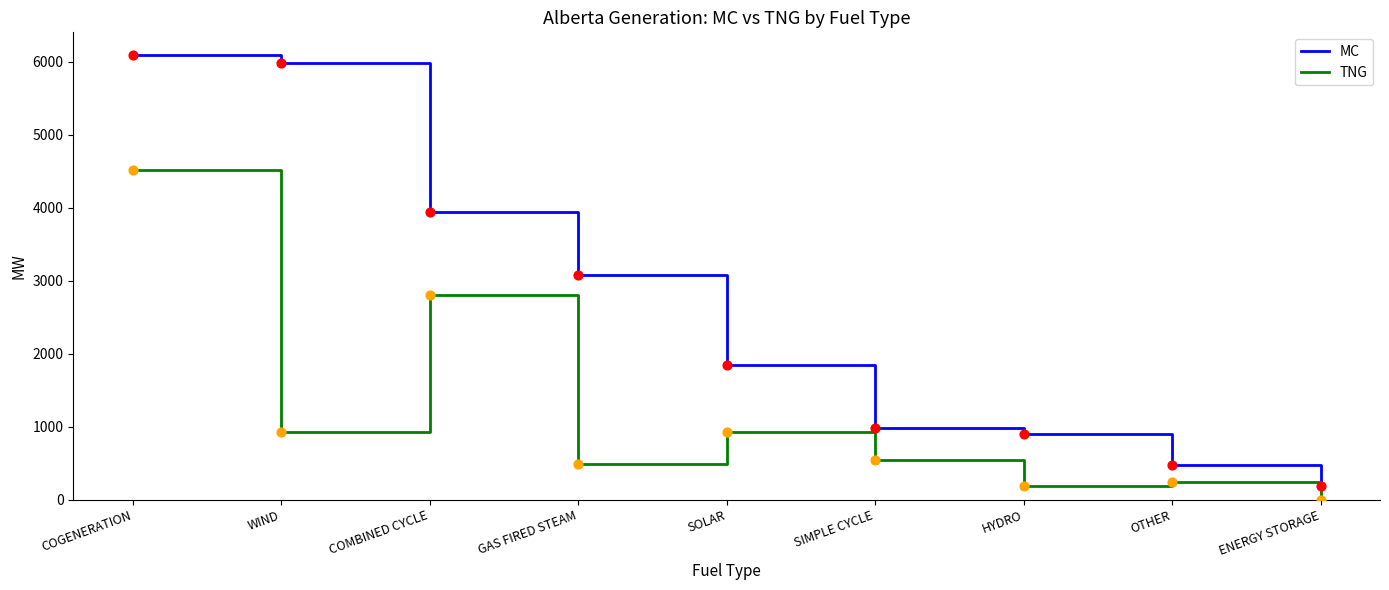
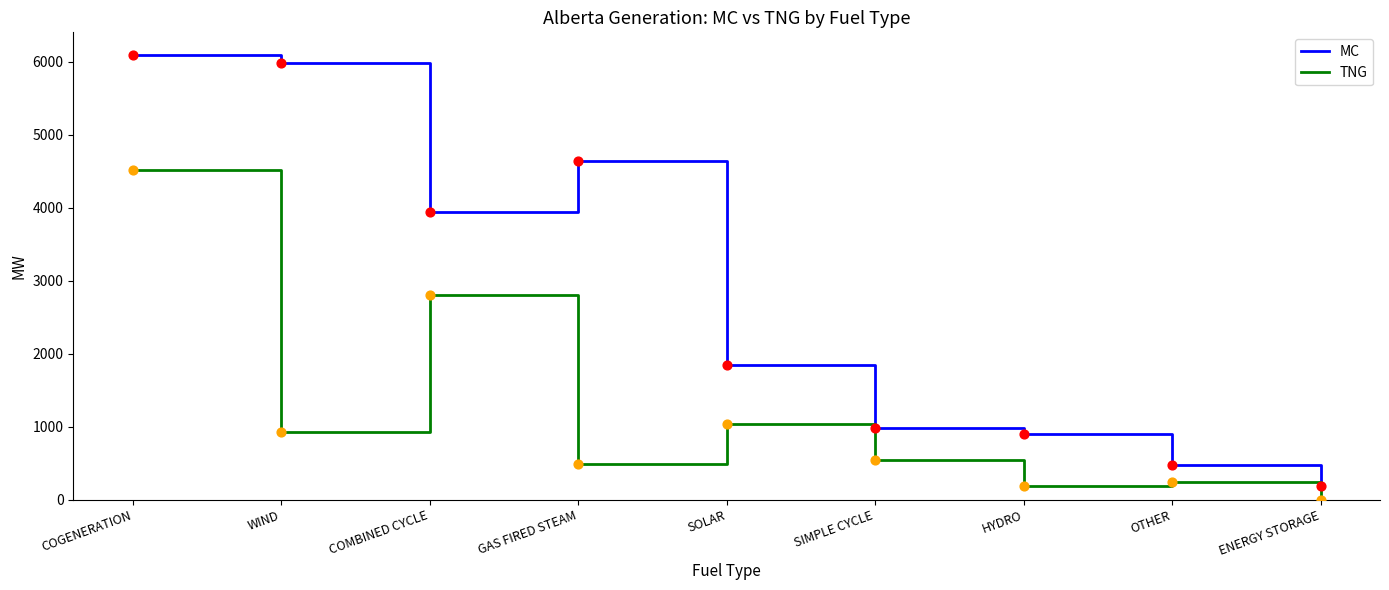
MC, GAS FIRED STEAM: 3100 -> 4600
TNG, SOLAR: 900 -> 1000
